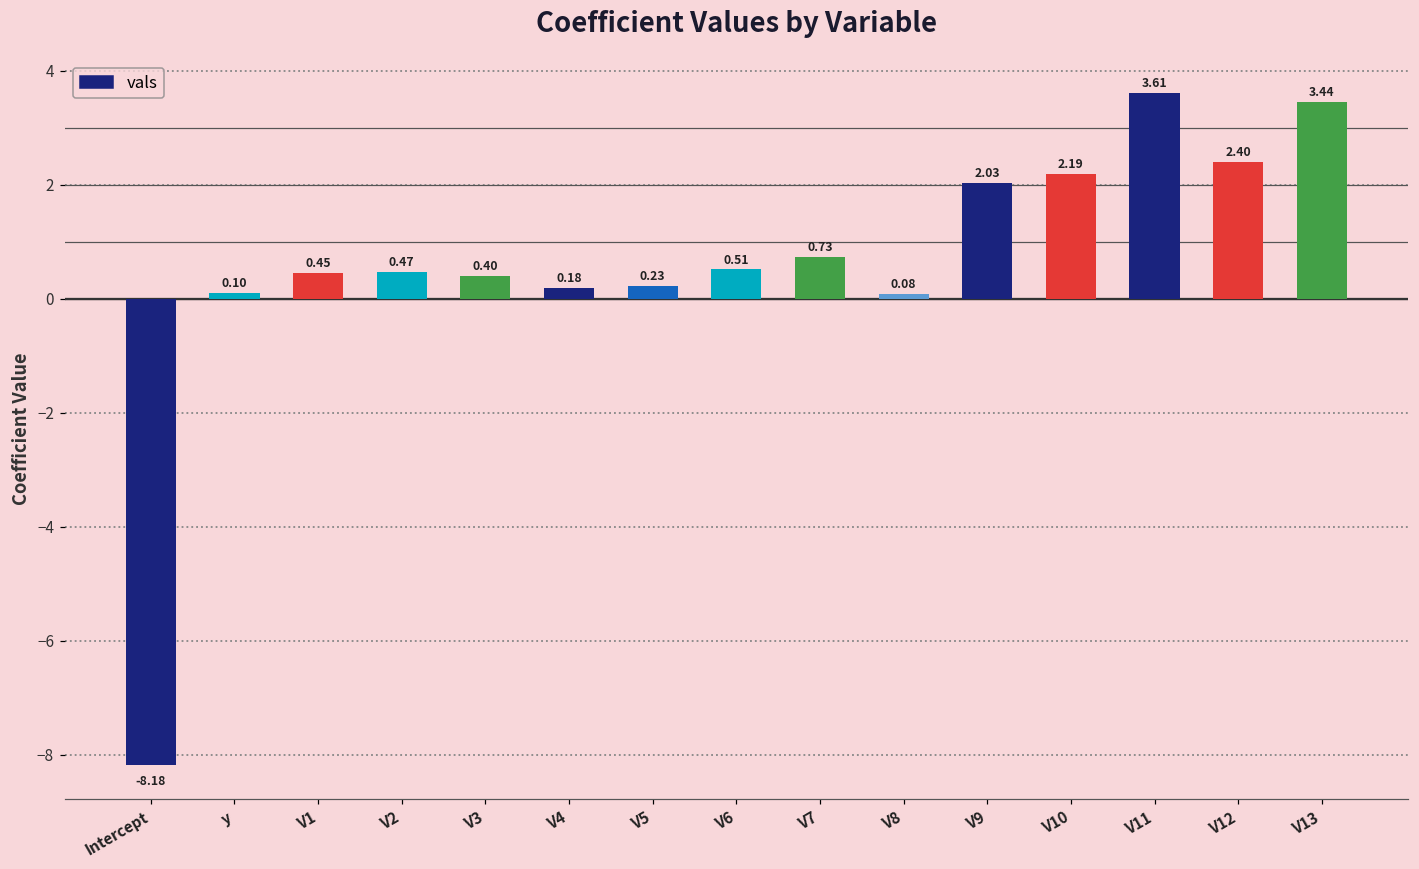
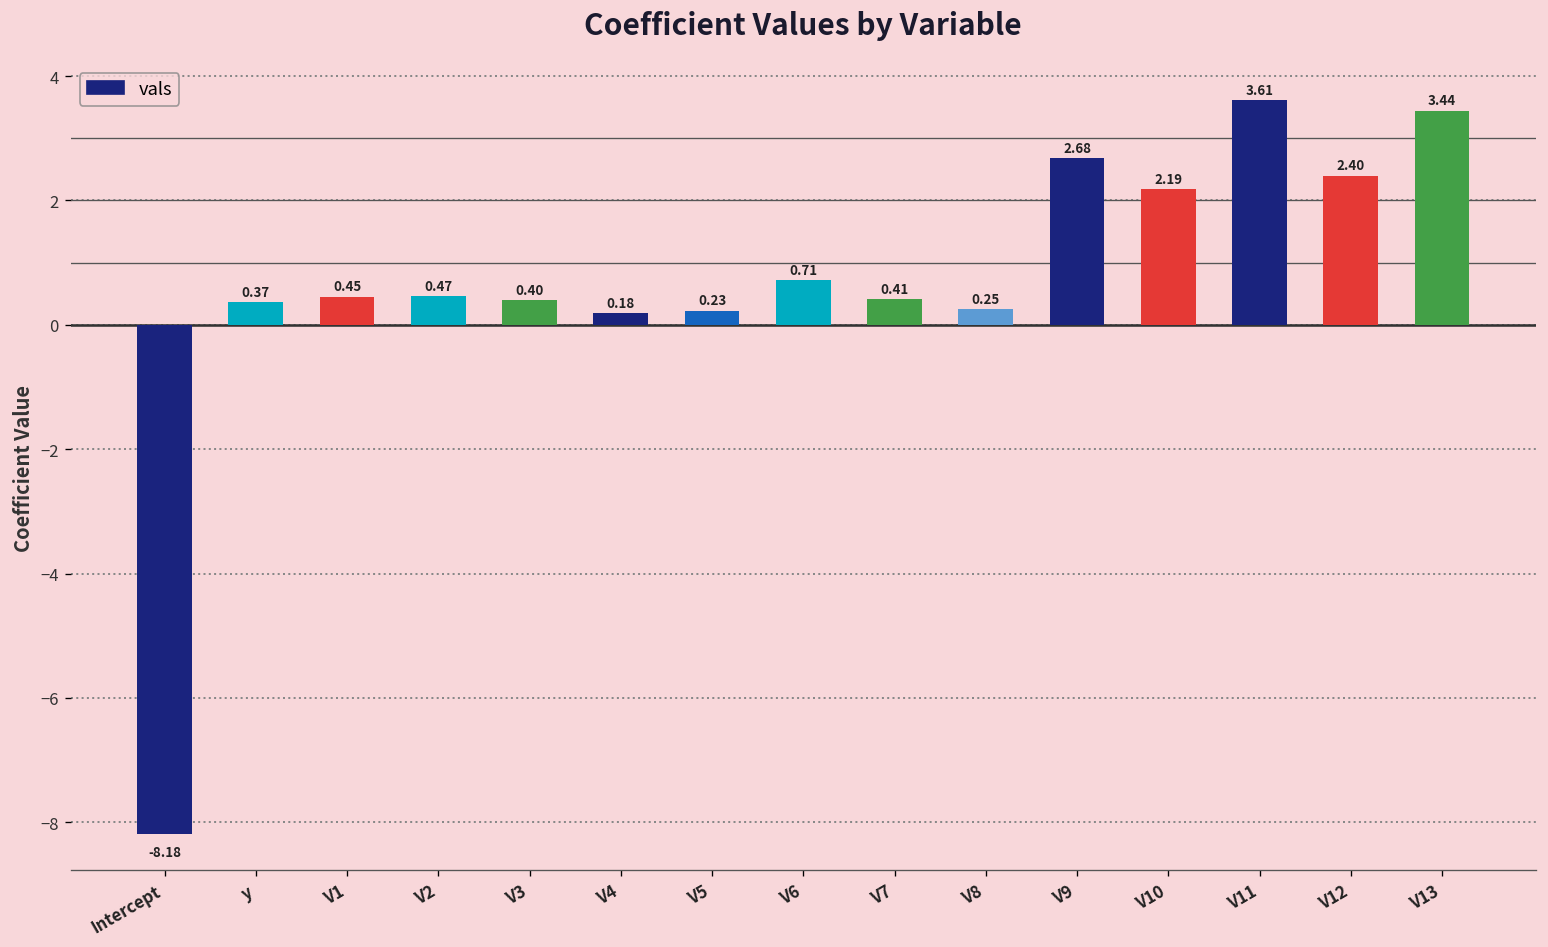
y: 0.10 -> 0.37
V6: 0.51 -> 0.71
V7: 0.73 -> 0.41
V8: 0.08 -> 0.25
V9: 2.03 -> 2.68
